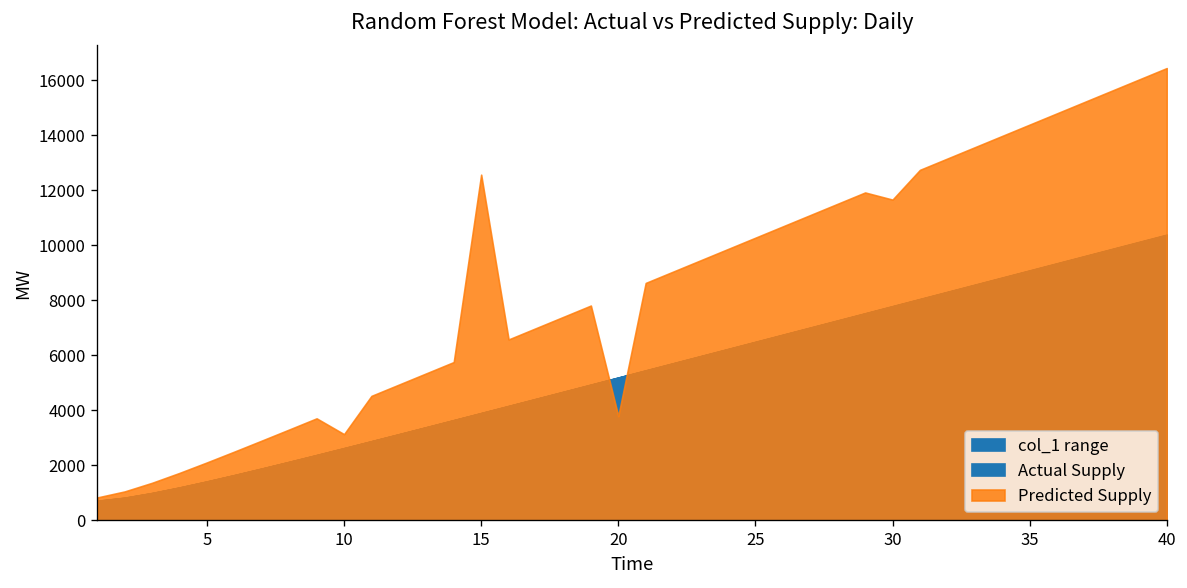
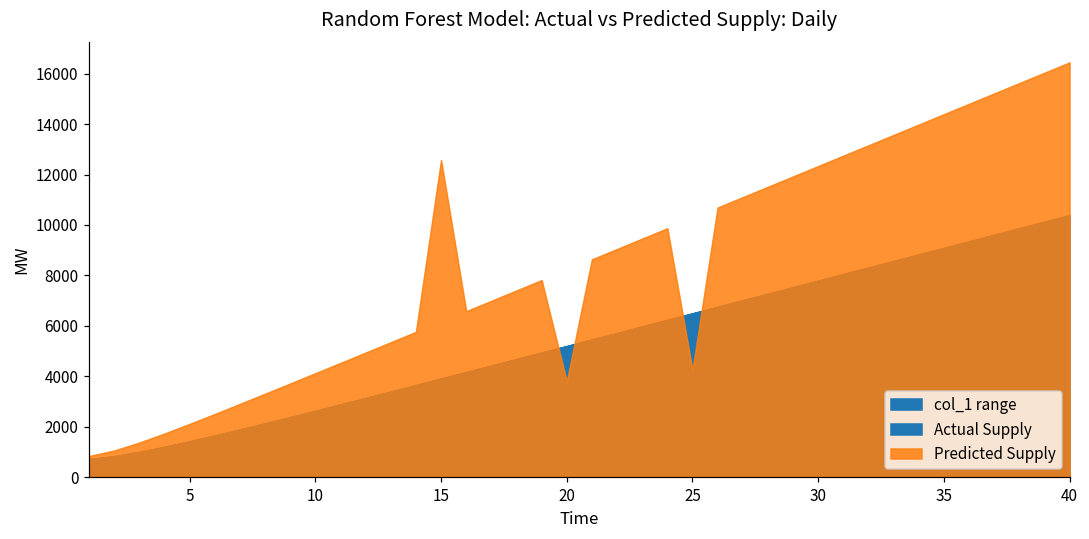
Predicted Supply, 10: 3100 -> 4100
Predicted Supply, 25: 10300 -> 4200
Predicted Supply, 30: 11700 -> 12300
